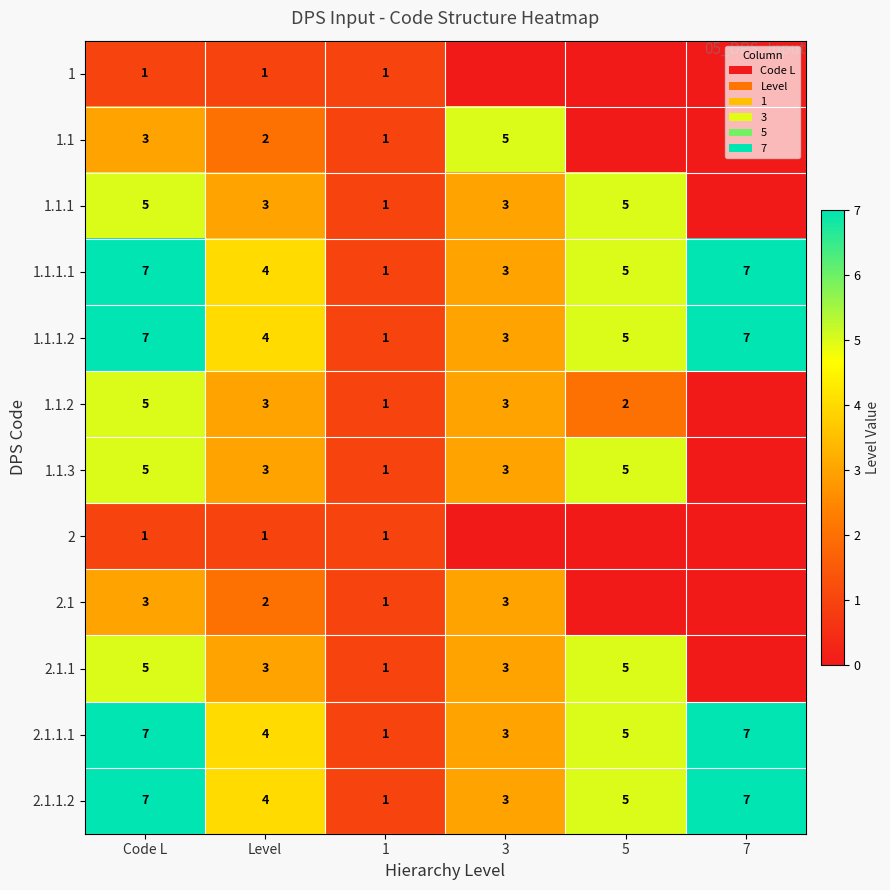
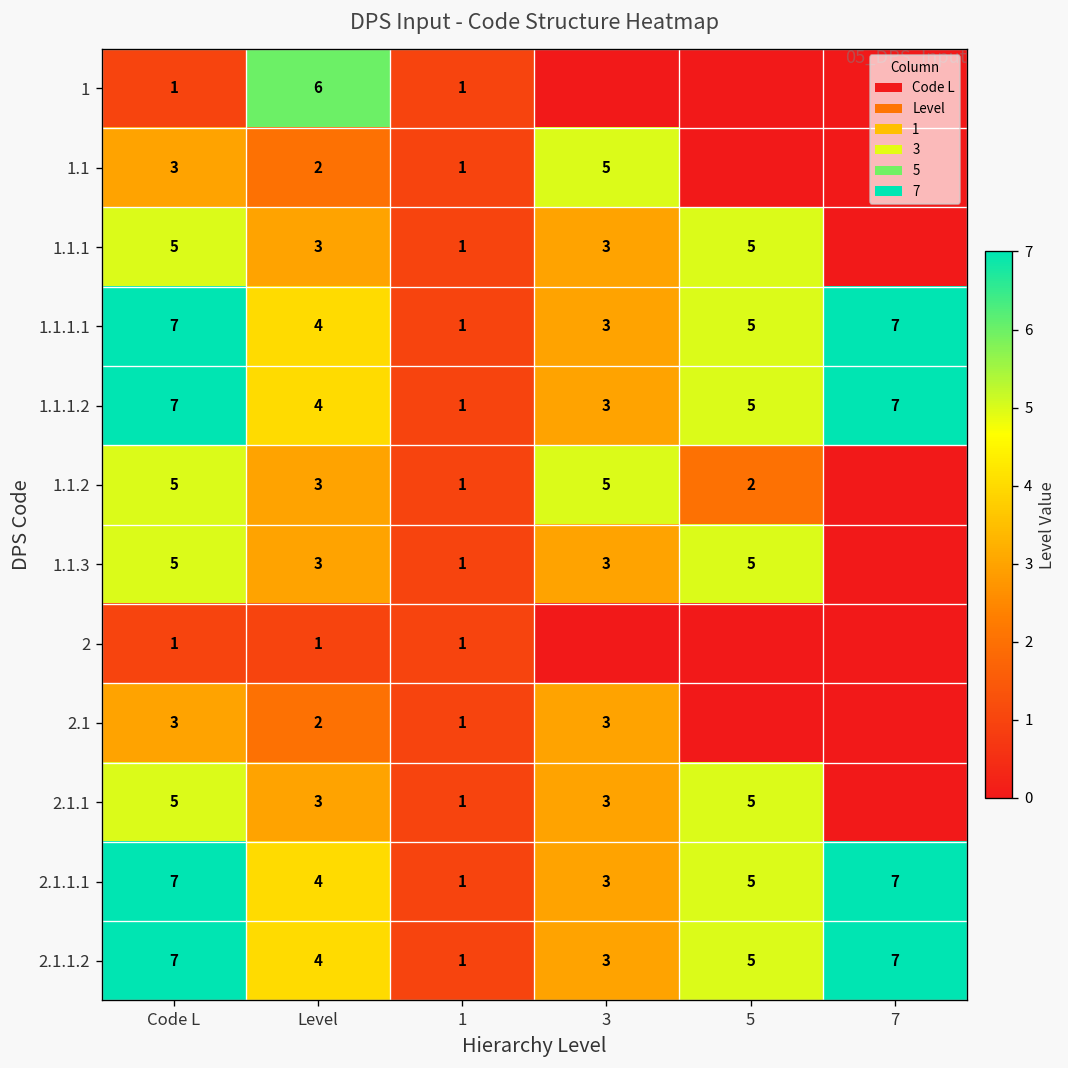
1, Level: 1 -> 6
1.1.2, 3: 3 -> 5
